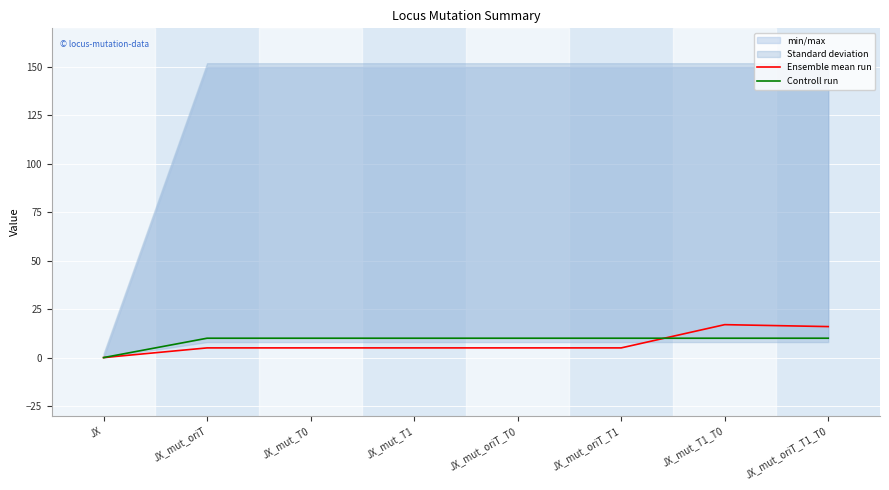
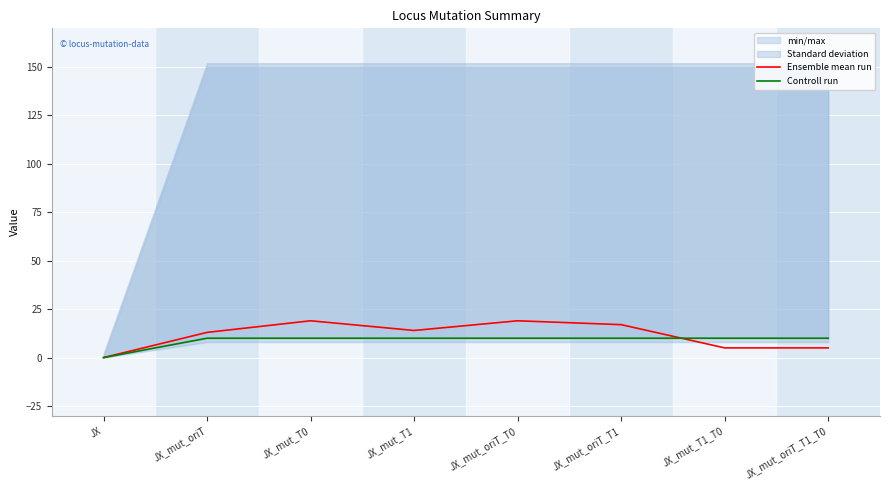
Ensemble mean run, JX_mut_oriT: 5 -> 13
Ensemble mean run, JX_mut_T0: 5 -> 19
Ensemble mean run, JX_mut_T1: 5 -> 14
Ensemble mean run, JX_mut_oriT_T0: 5 -> 19
Ensemble mean run, JX_mut_oriT_T1: 5 -> 17
Ensemble mean run, JX_mut_T1_T0: 17 -> 5
Ensemble mean run, JX_mut_oriT_T1_T0: 16 -> 5
